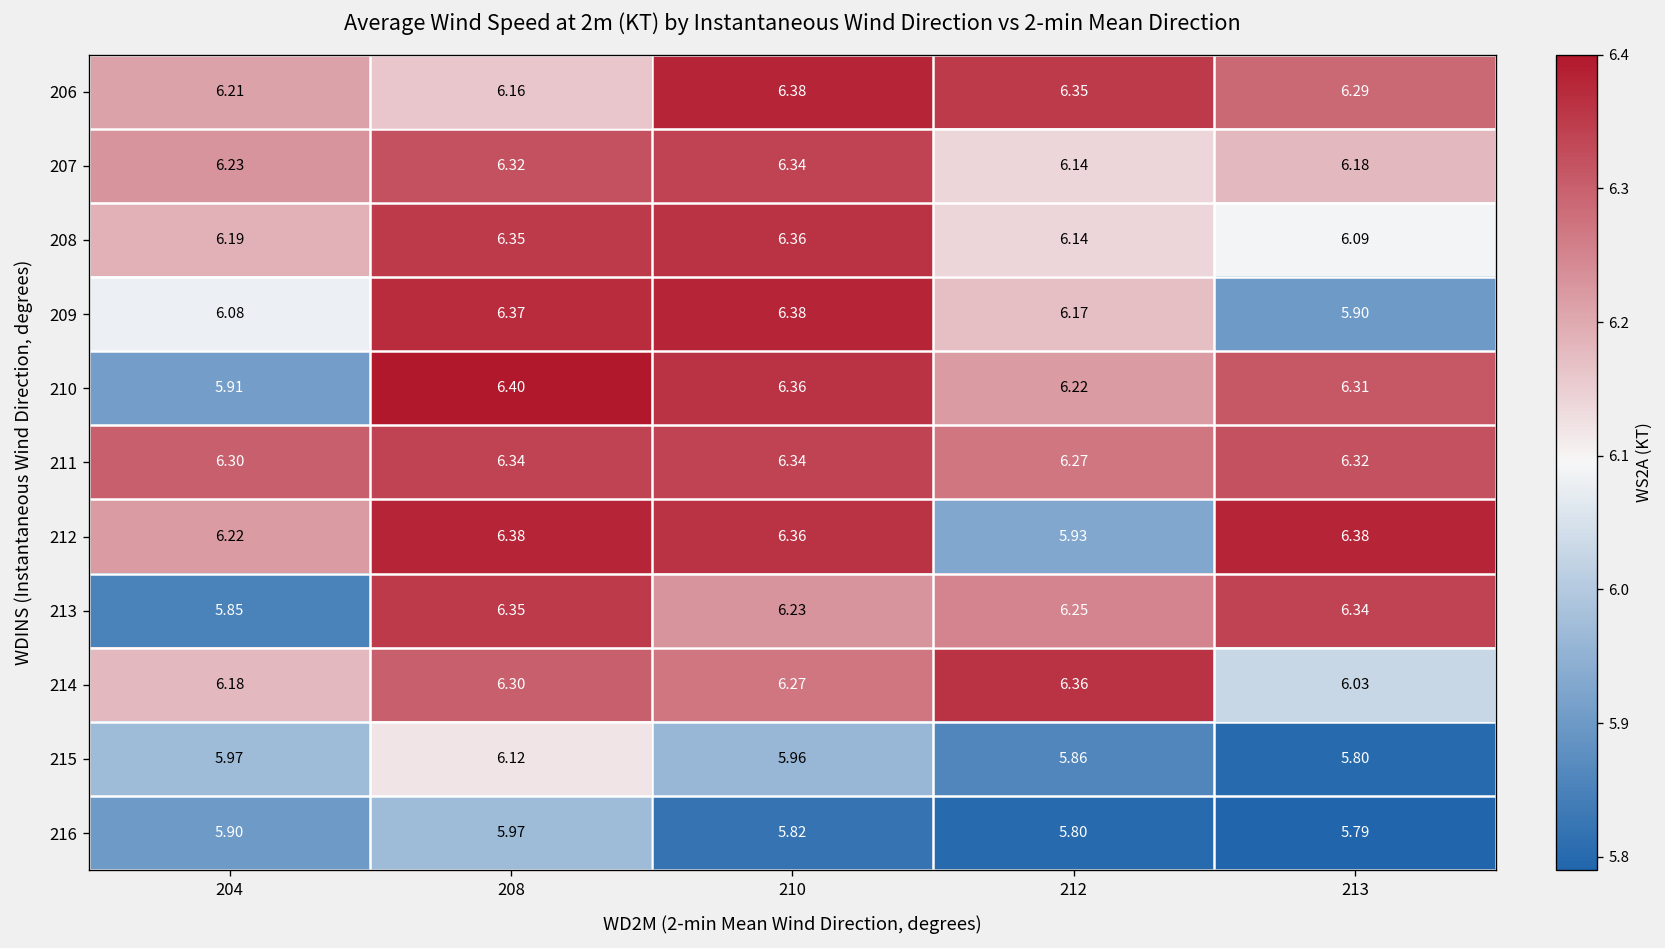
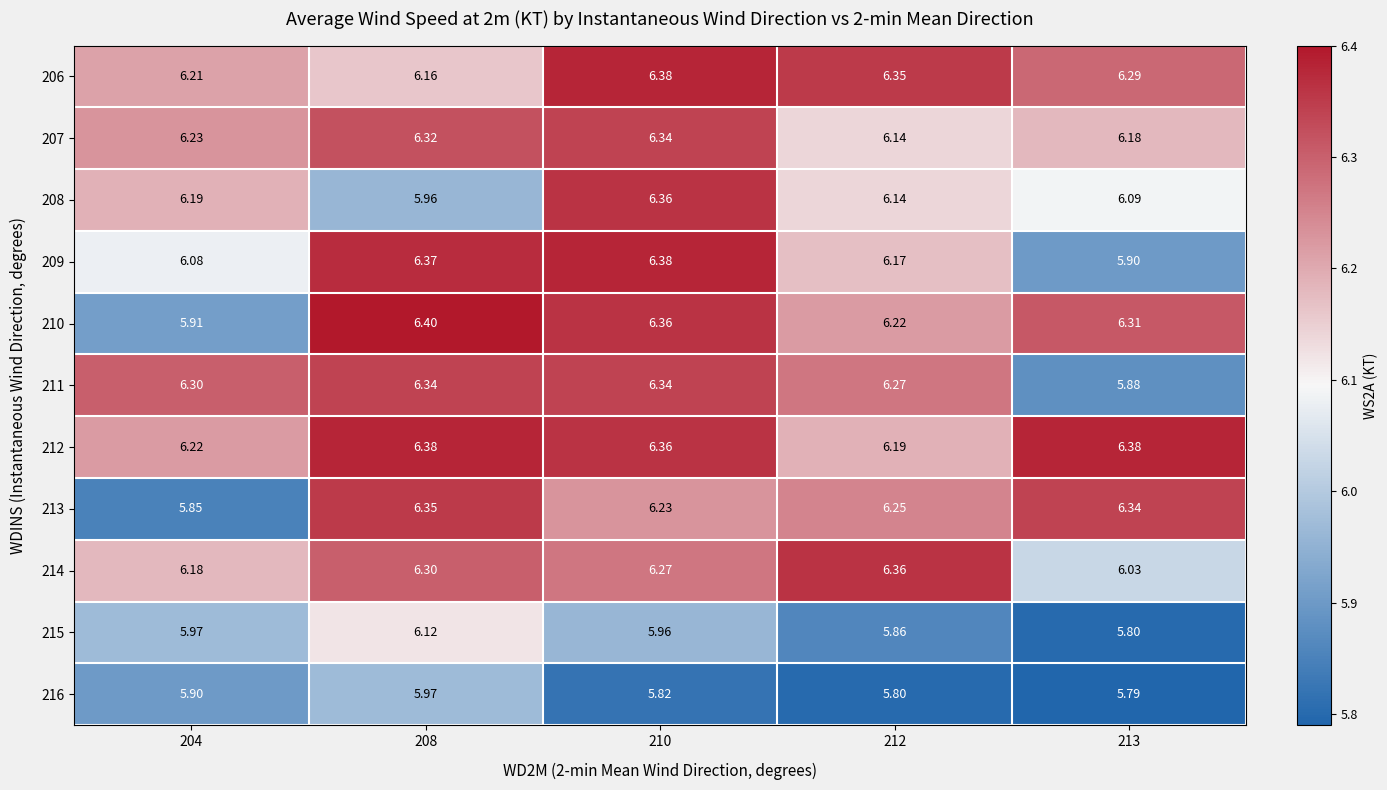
208, 208: 6.35 -> 5.96
211, 213: 6.32 -> 5.88
212, 212: 5.93 -> 6.19
